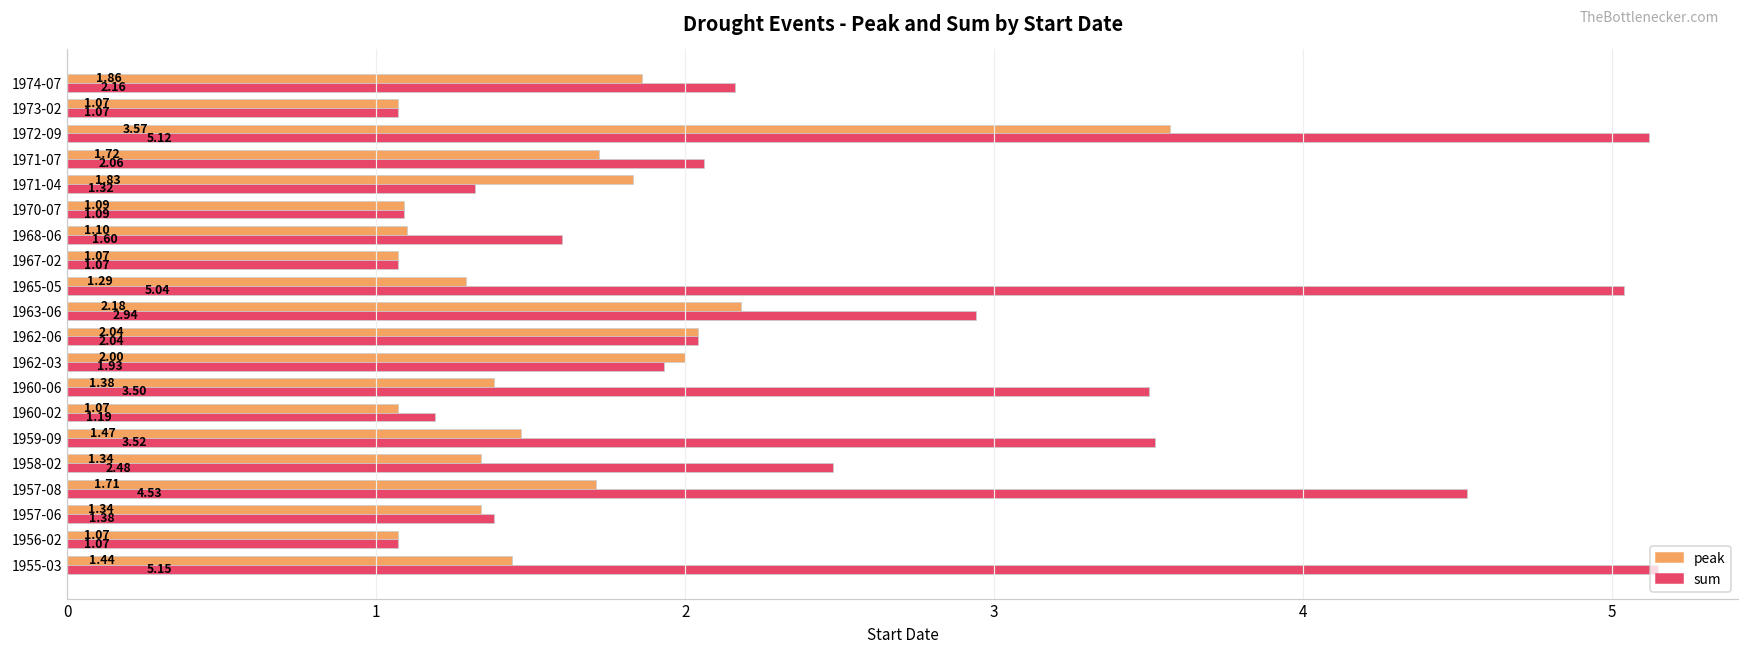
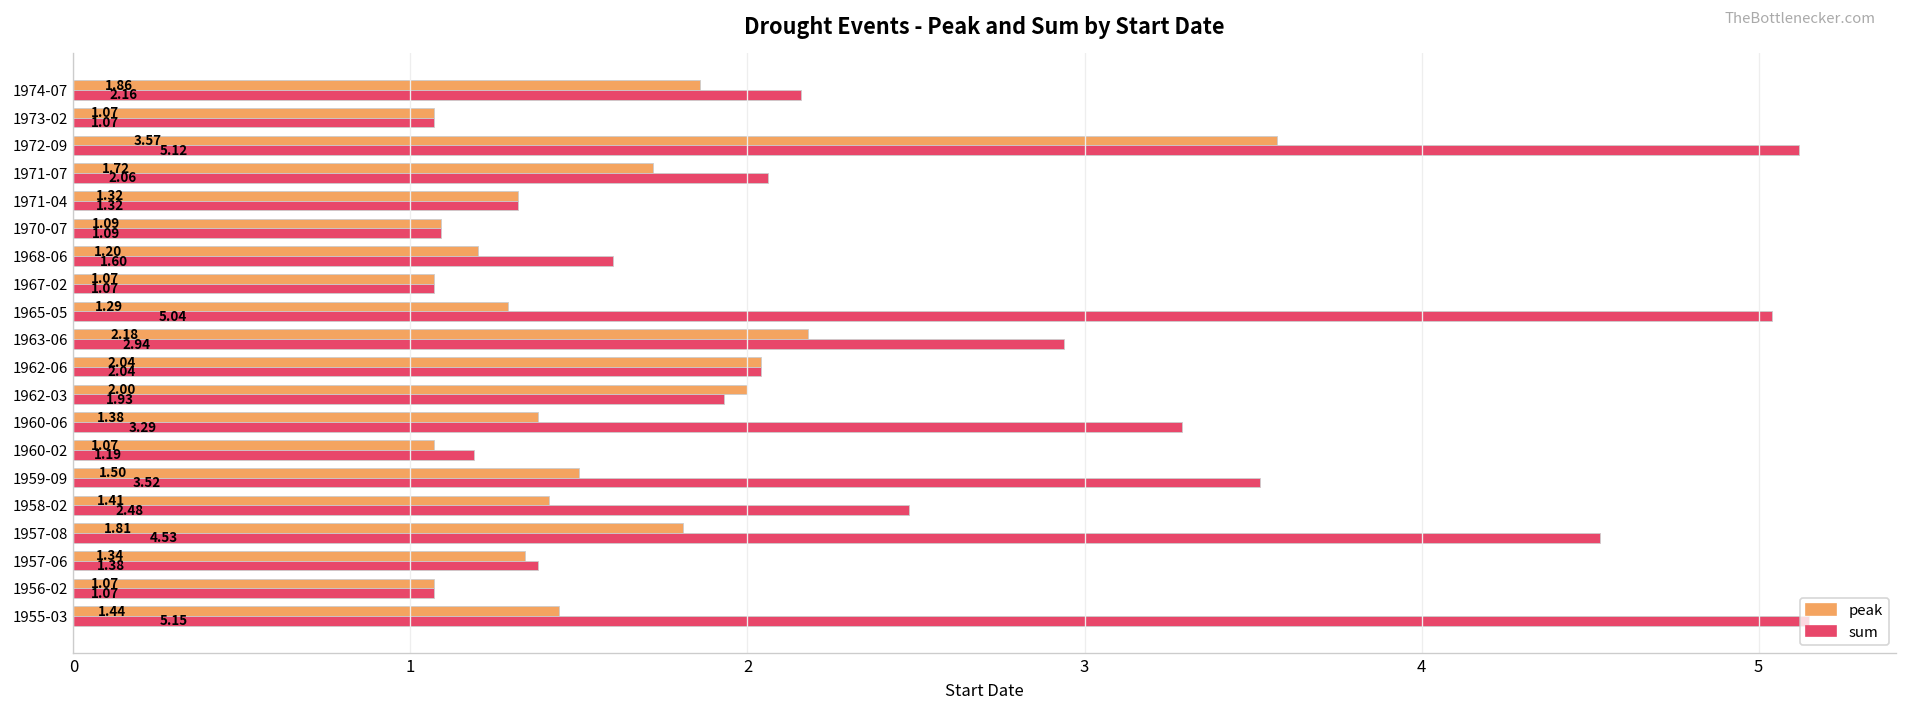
peak, 1971-04: 1.83 -> 1.32
peak, 1968-06: 1.10 -> 1.20
sum, 1960-06: 3.50 -> 3.29
peak, 1959-09: 1.47 -> 1.50
peak, 1958-02: 1.34 -> 1.41
peak, 1957-08: 1.71 -> 1.81
